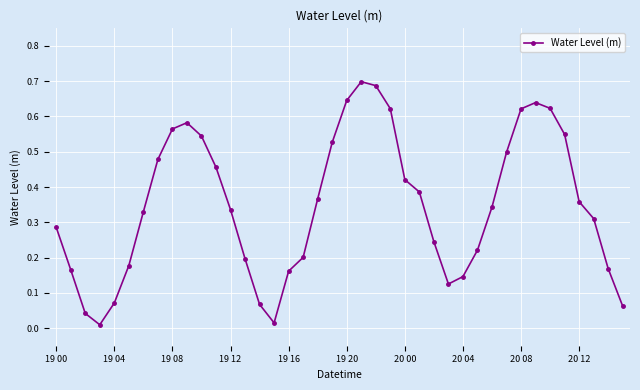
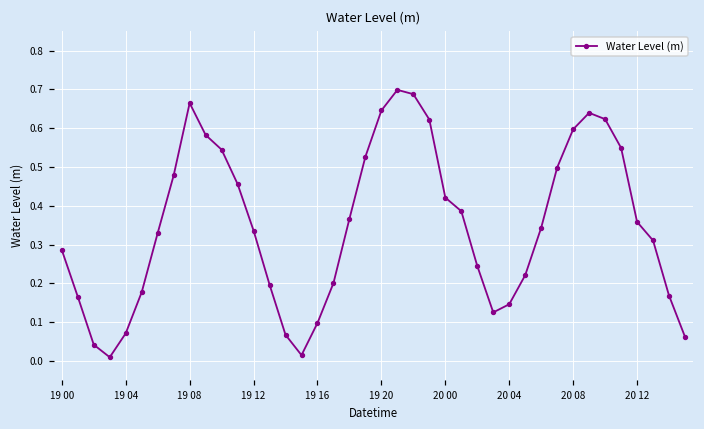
19 08: 0.56 -> 0.66
19 16: 0.16 -> 0.10
20 08: 0.62 -> 0.60
